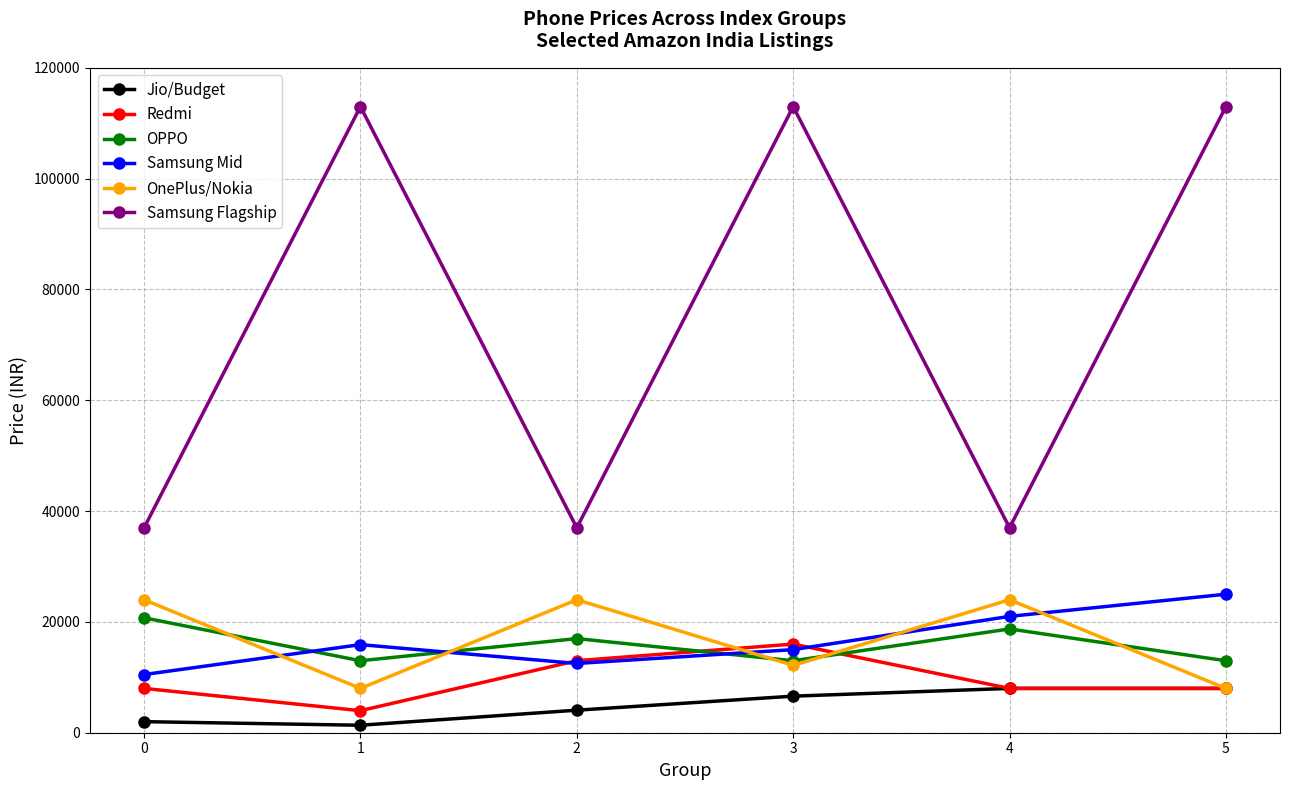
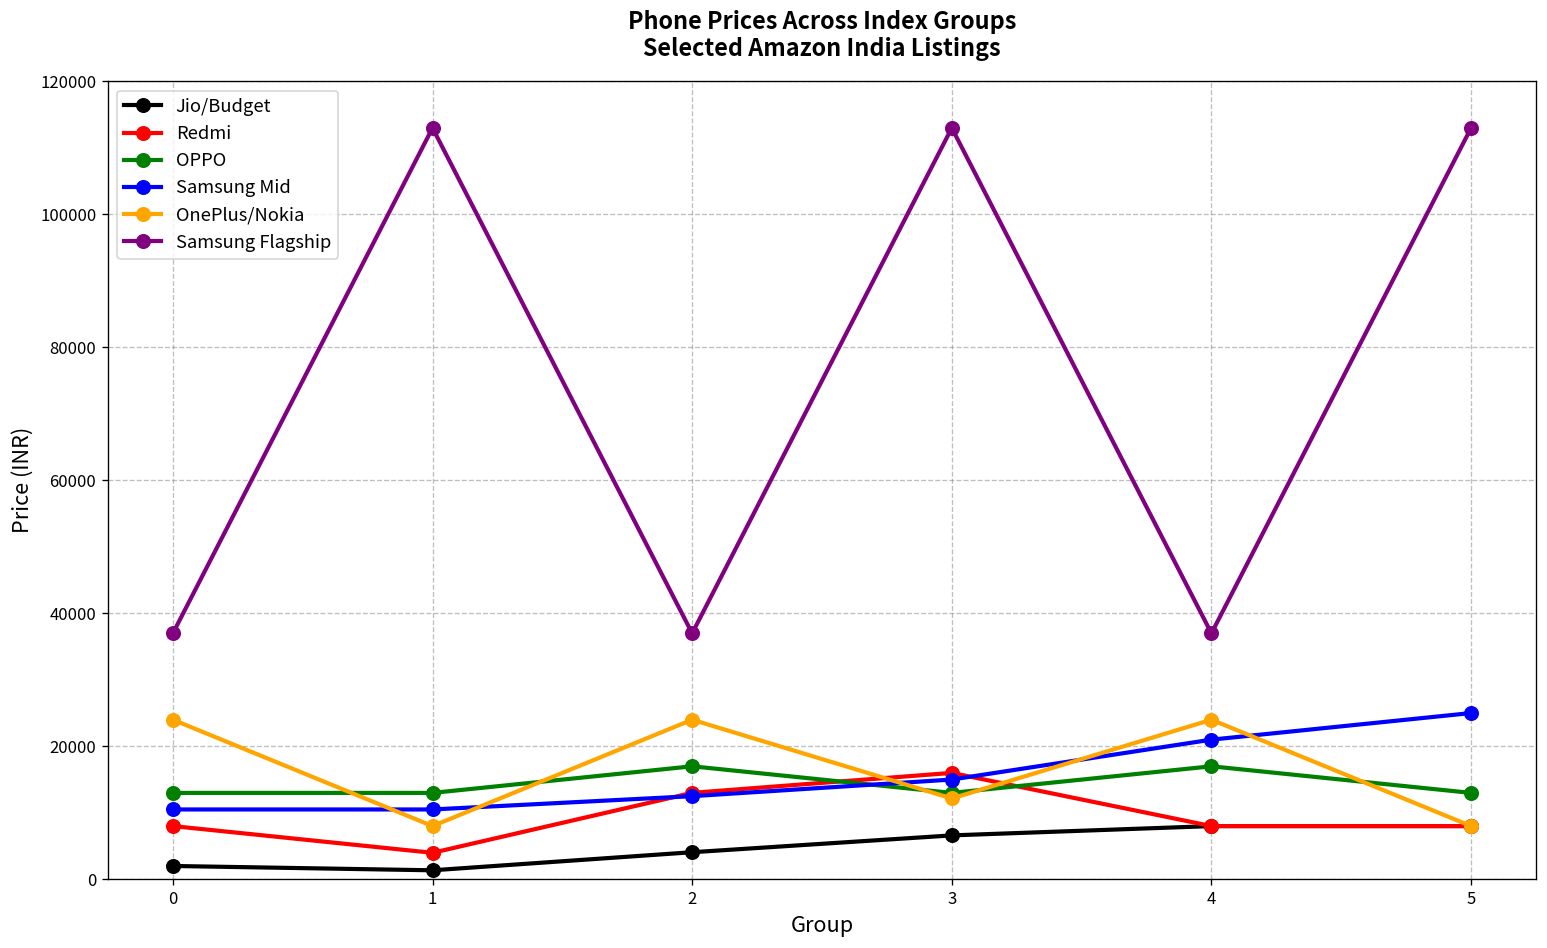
OPPO, 0: 21000 -> 13000
Samsung Mid, 1: 16000 -> 10000
OPPO, 4: 19000 -> 17000
